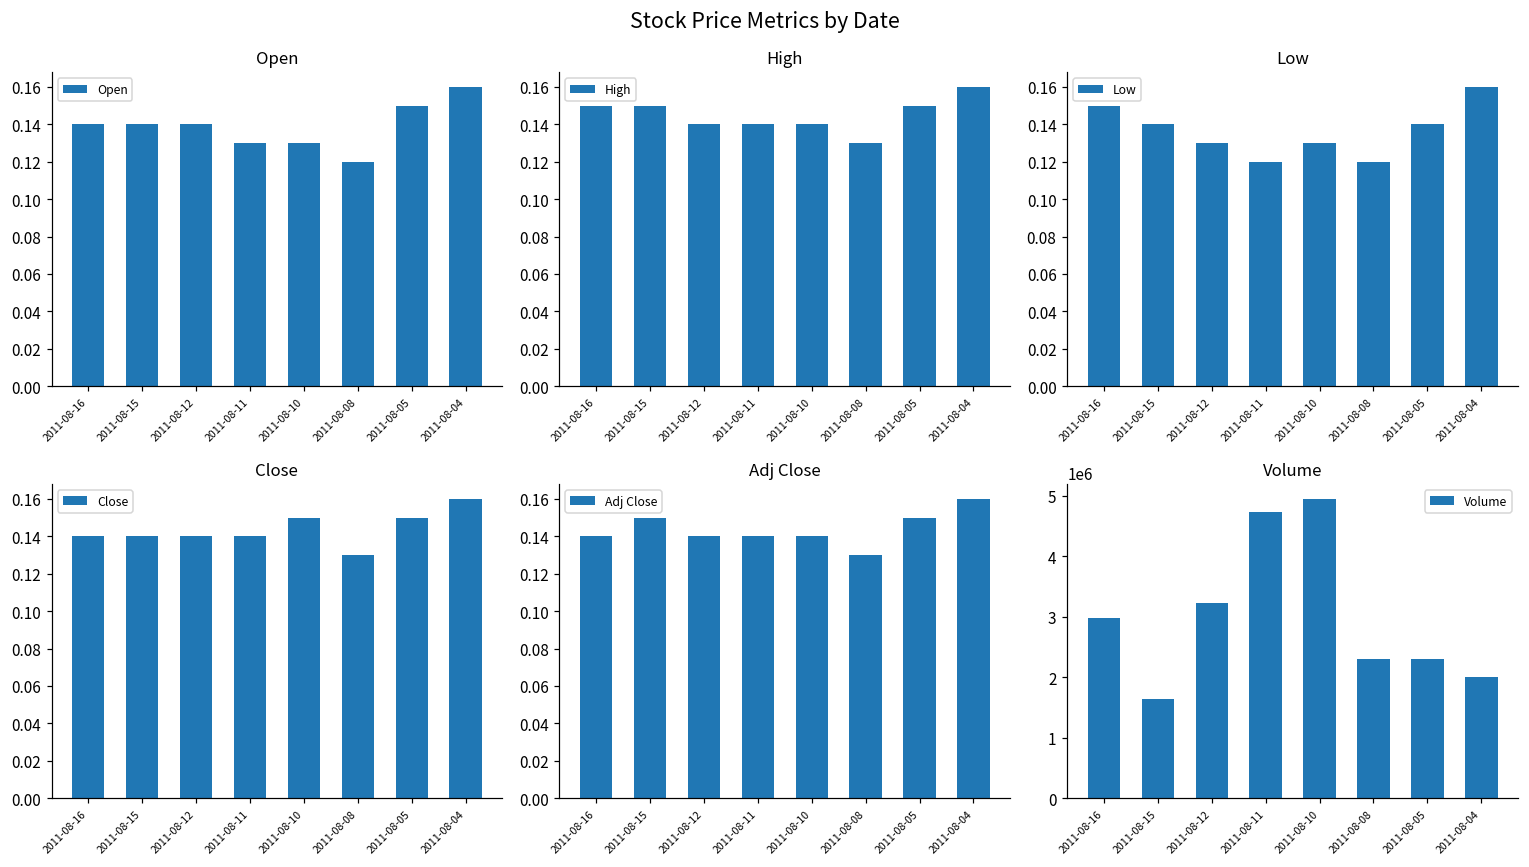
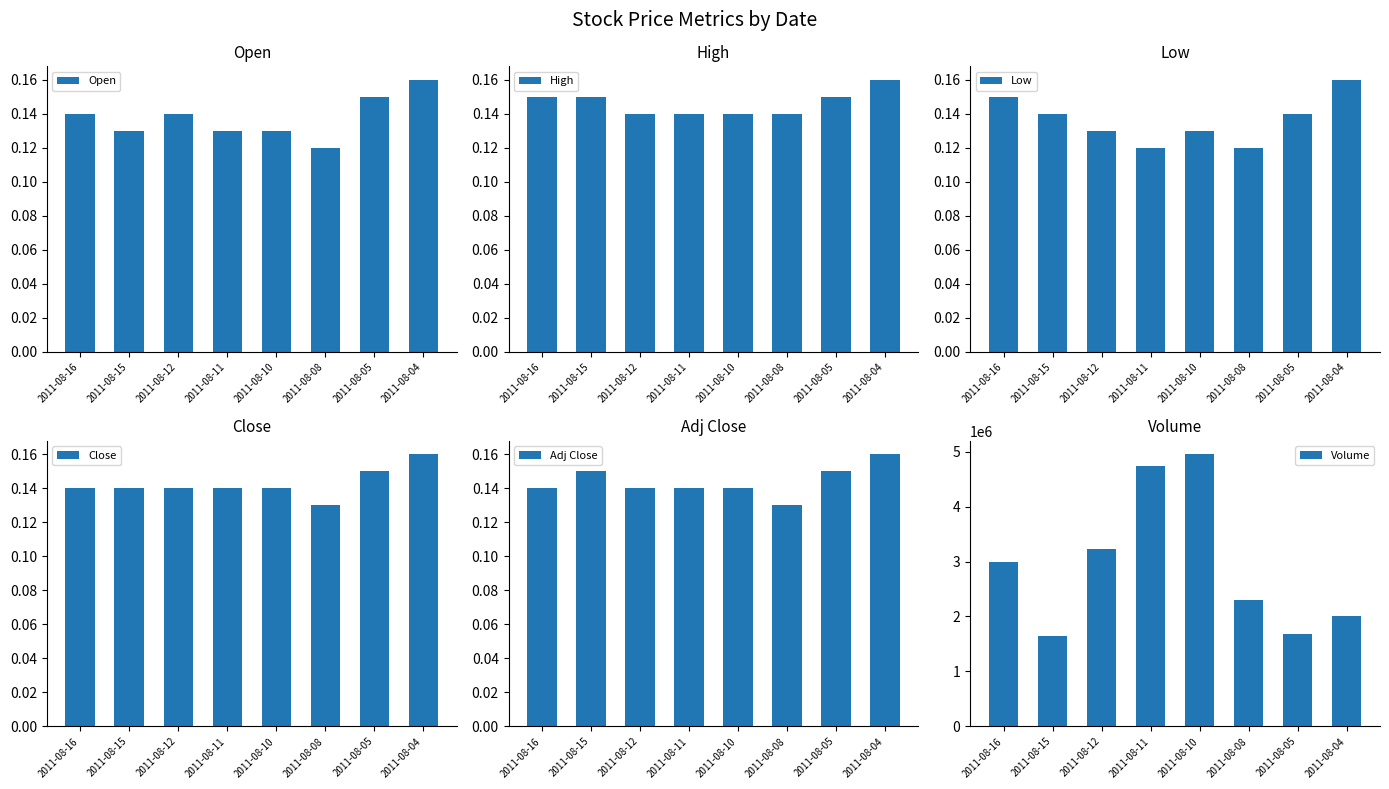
Open, 2011-08-15: 0.14 -> 0.13
High, 2011-08-08: 0.13 -> 0.14
Close, 2011-08-10: 0.15 -> 0.14
Volume, 2011-08-05: 2300000 -> 1700000
